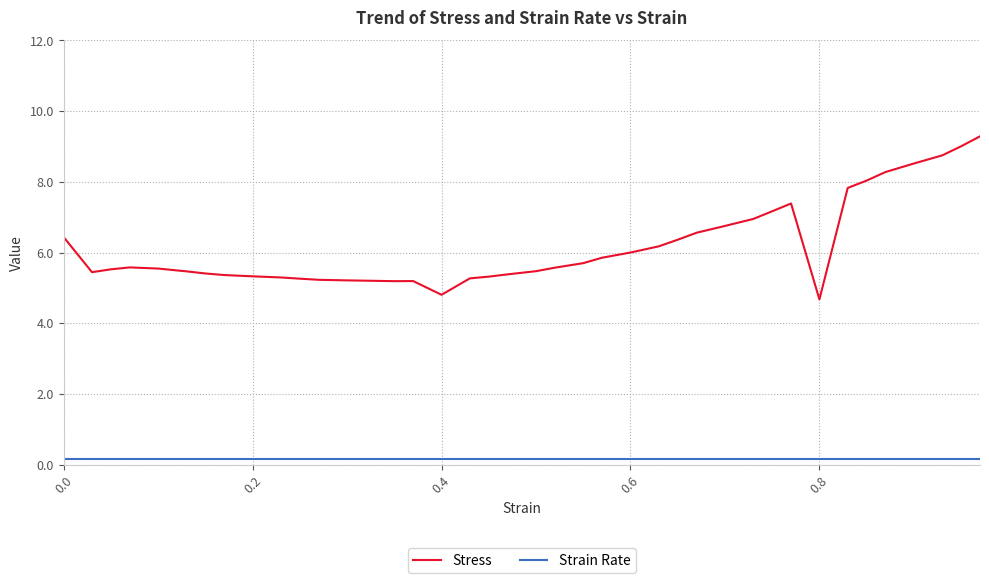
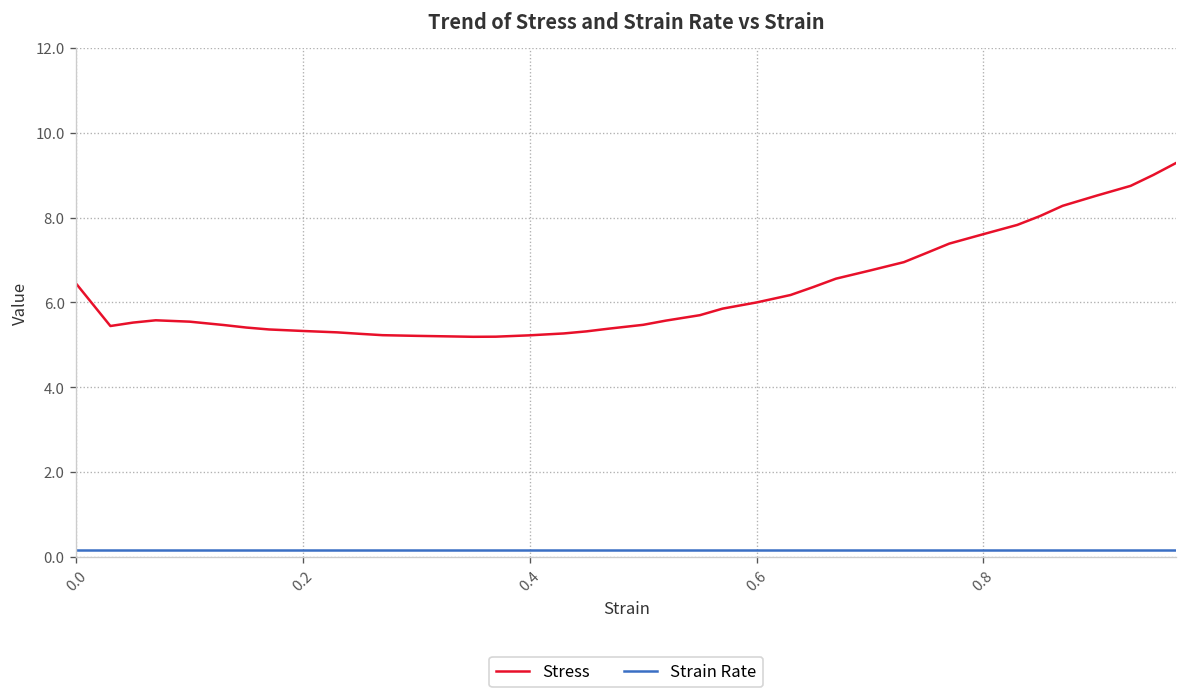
Stress, 0.4: 4.8 -> 5.2
Stress, 0.8: 4.7 -> 7.6
